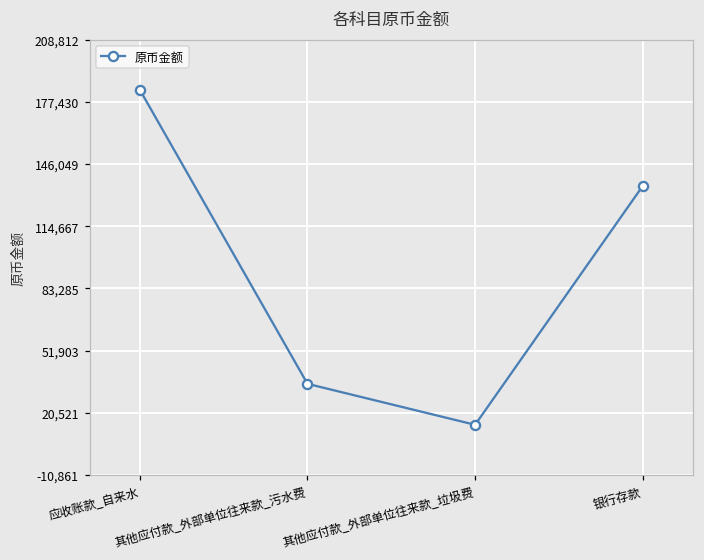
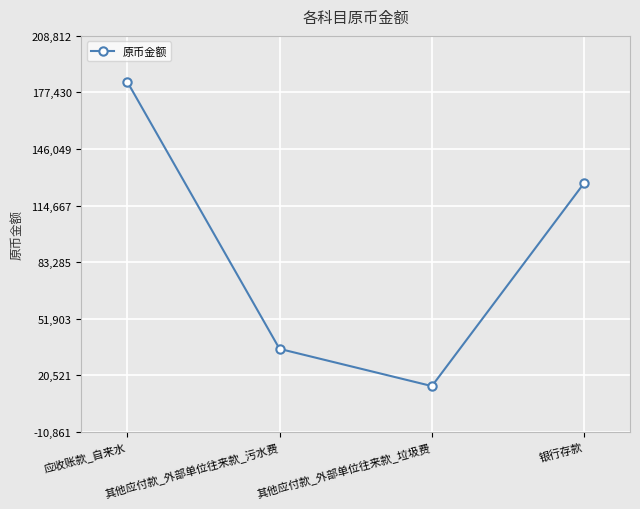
银行存款: 135,000 -> 127,000
